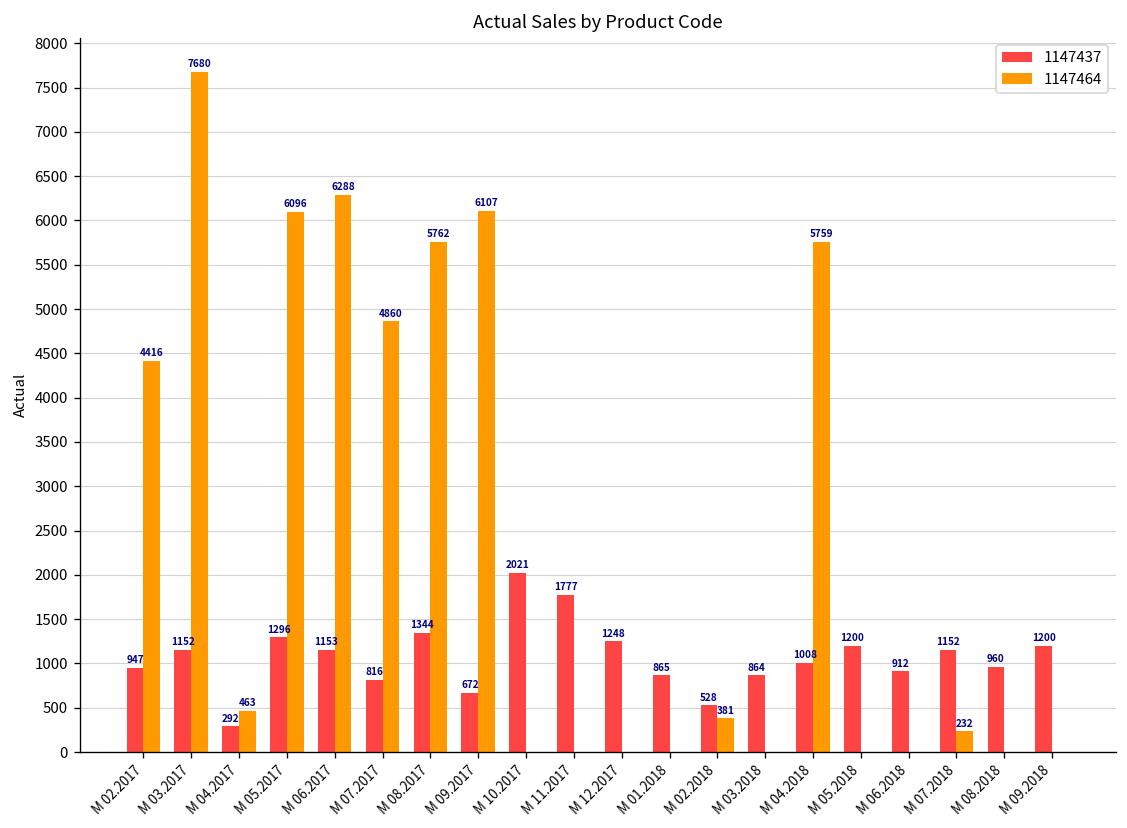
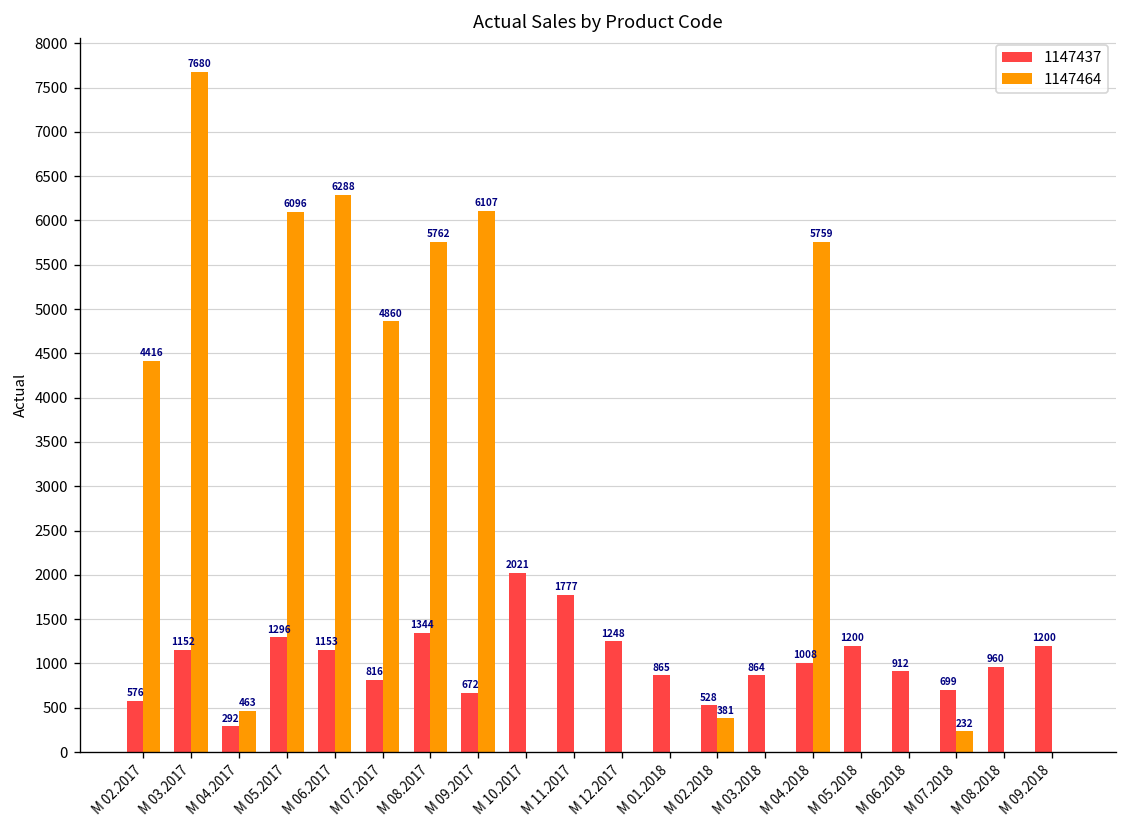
1147437, M 02.2017: 947 -> 576
1147437, M 07.2018: 1152 -> 699
